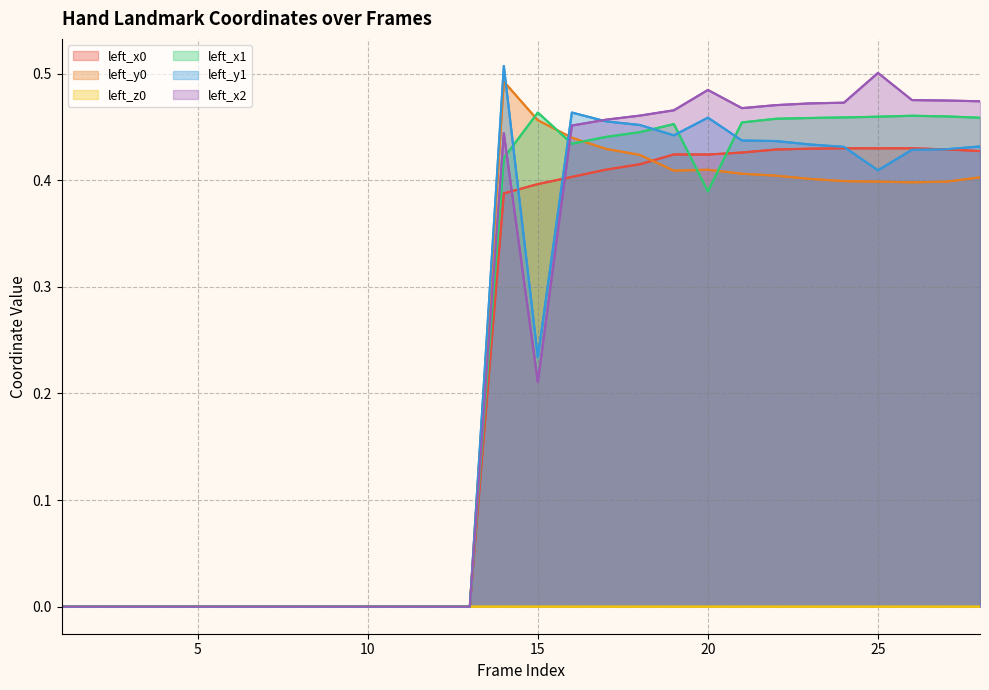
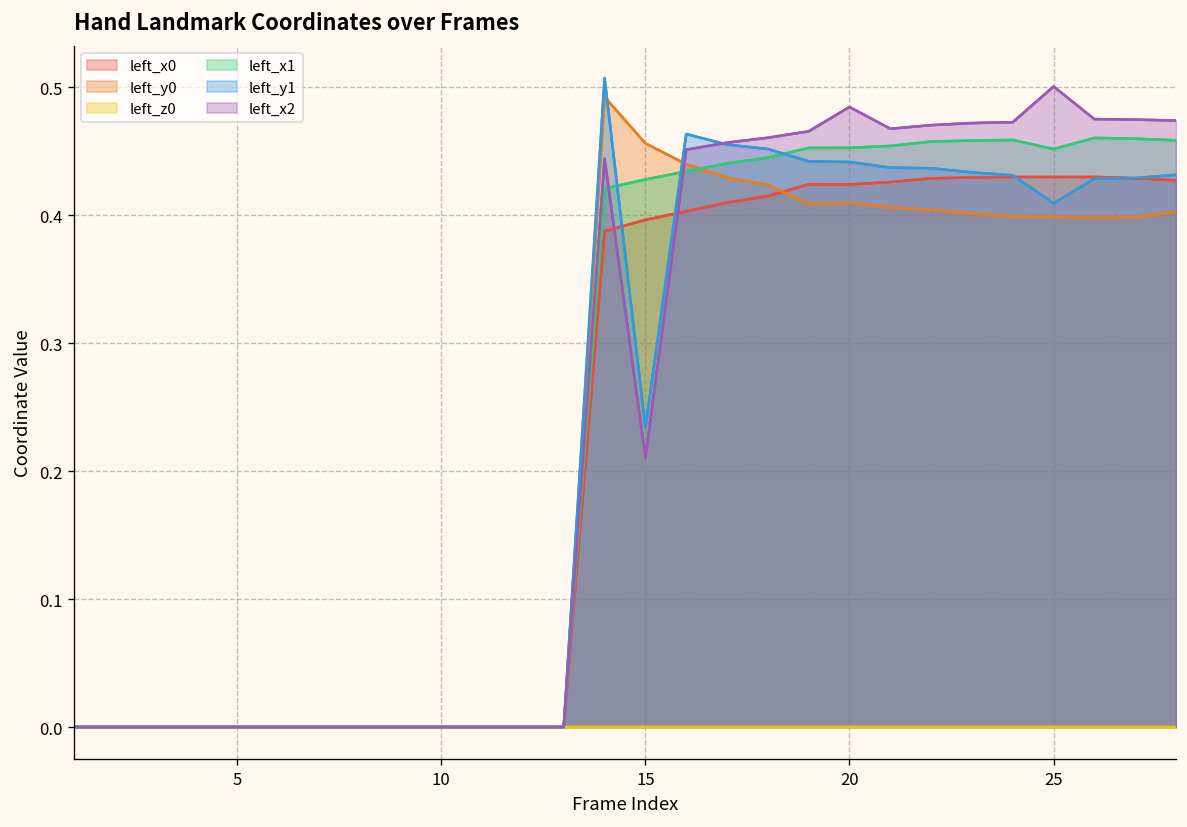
left_x1, 15: 0.464 -> 0.428
left_x1, 20: 0.390 -> 0.453
left_y1, 20: 0.459 -> 0.442
left_x1, 25: 0.460 -> 0.452
